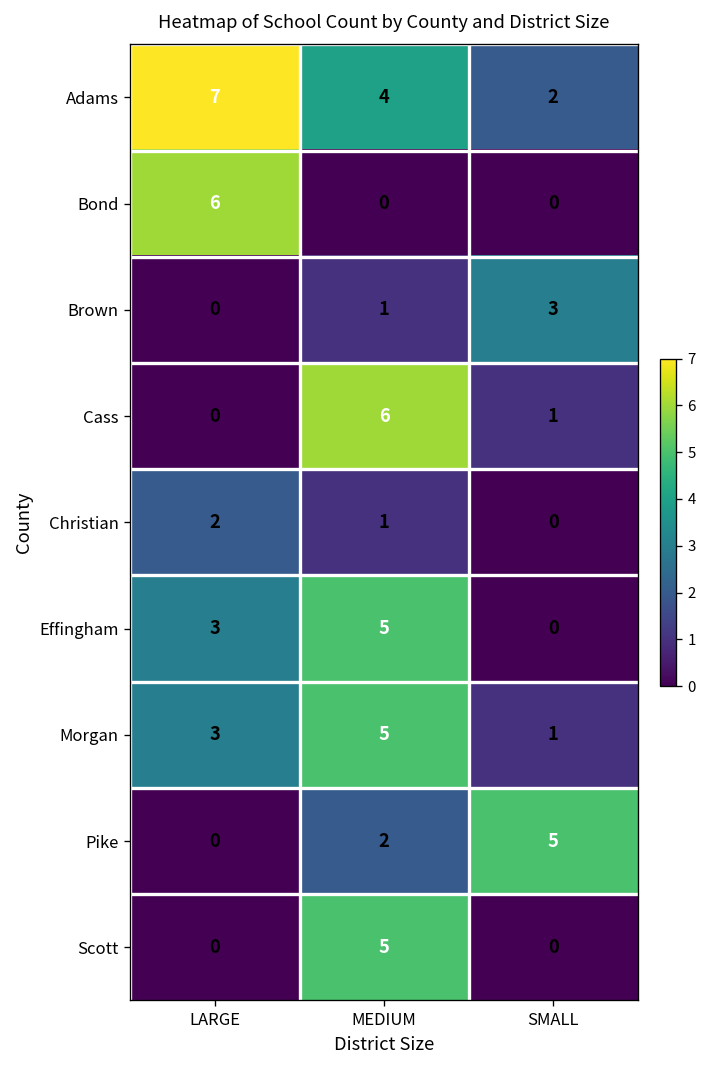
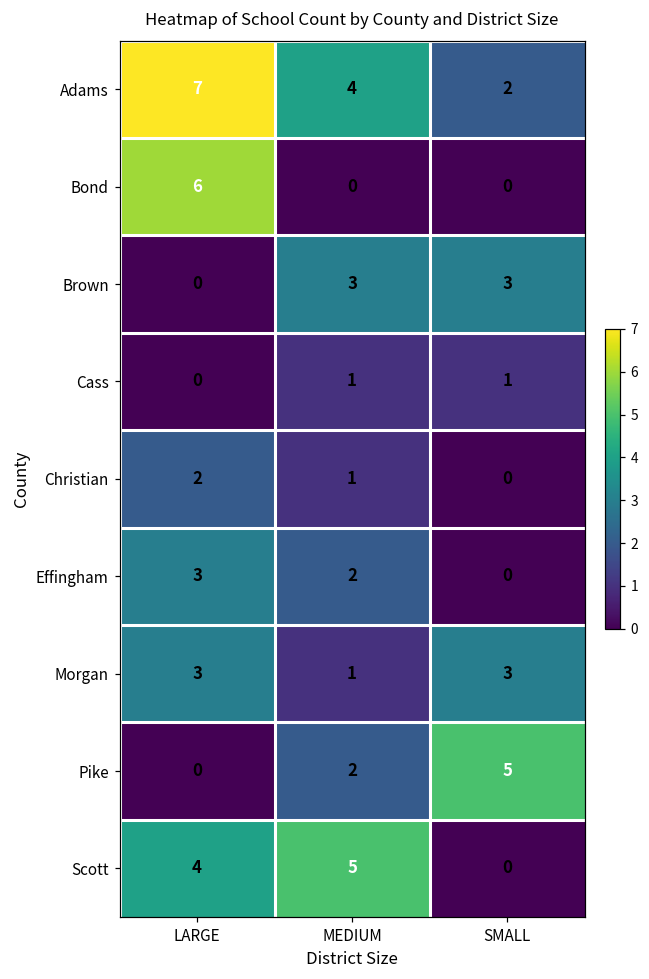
Brown, MEDIUM: 1 -> 3
Cass, MEDIUM: 6 -> 1
Effingham, MEDIUM: 5 -> 2
Morgan, MEDIUM: 5 -> 1
Morgan, SMALL: 1 -> 3
Scott, LARGE: 0 -> 4
